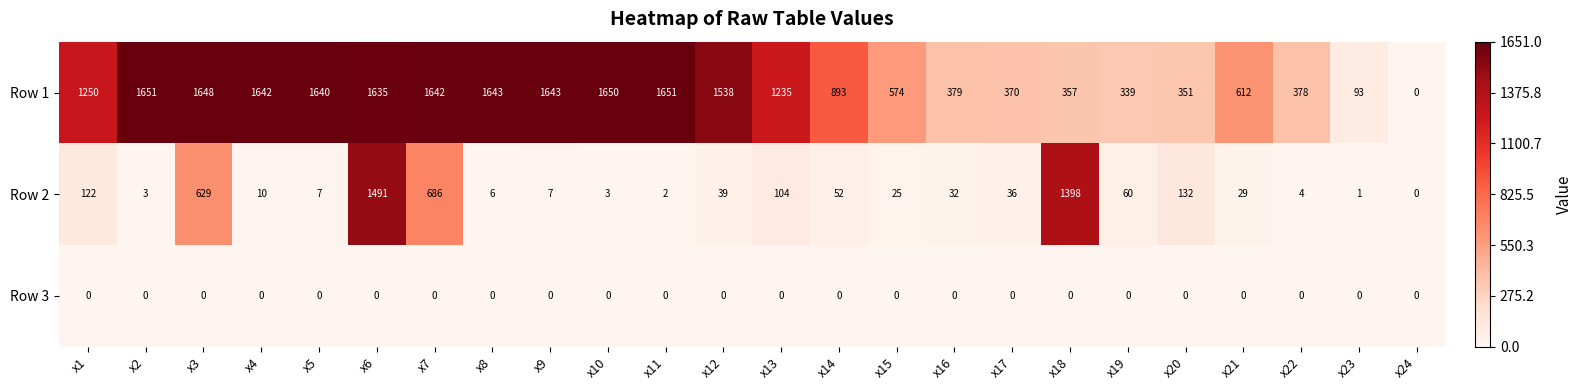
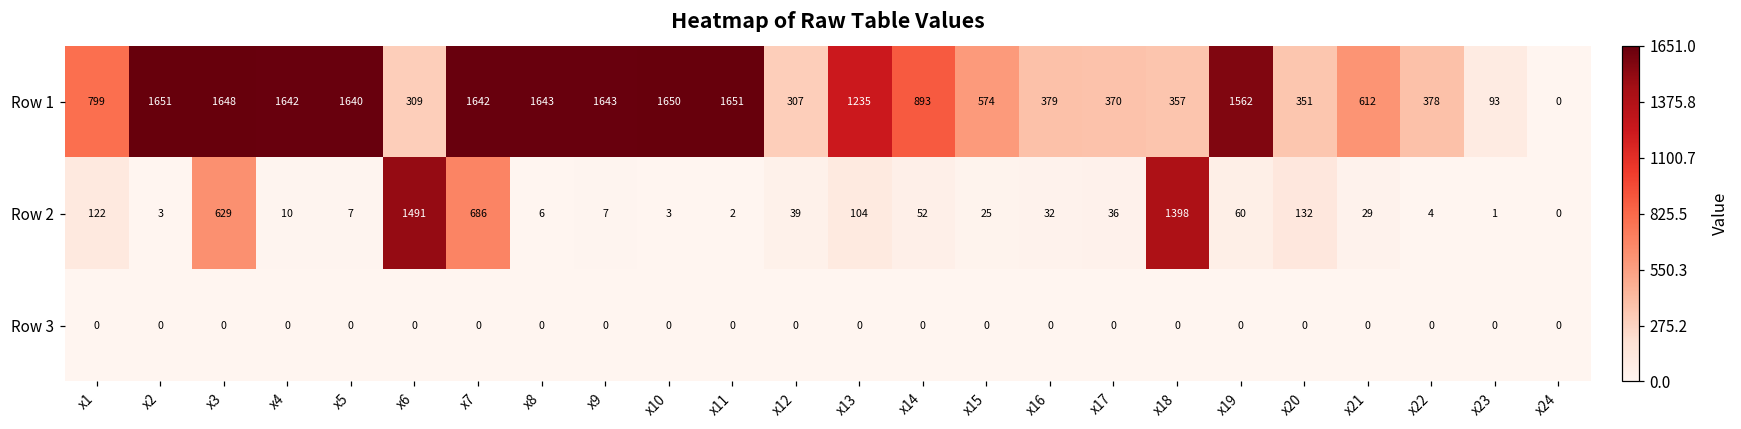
Row 1, x1: 1250 -> 799
Row 1, x6: 1635 -> 309
Row 1, x12: 1538 -> 307
Row 1, x19: 339 -> 1562
